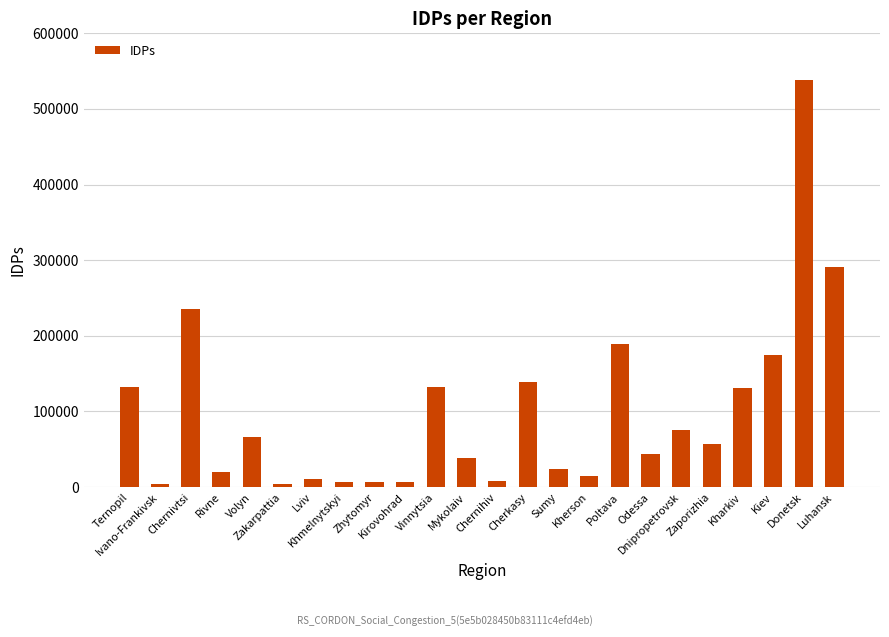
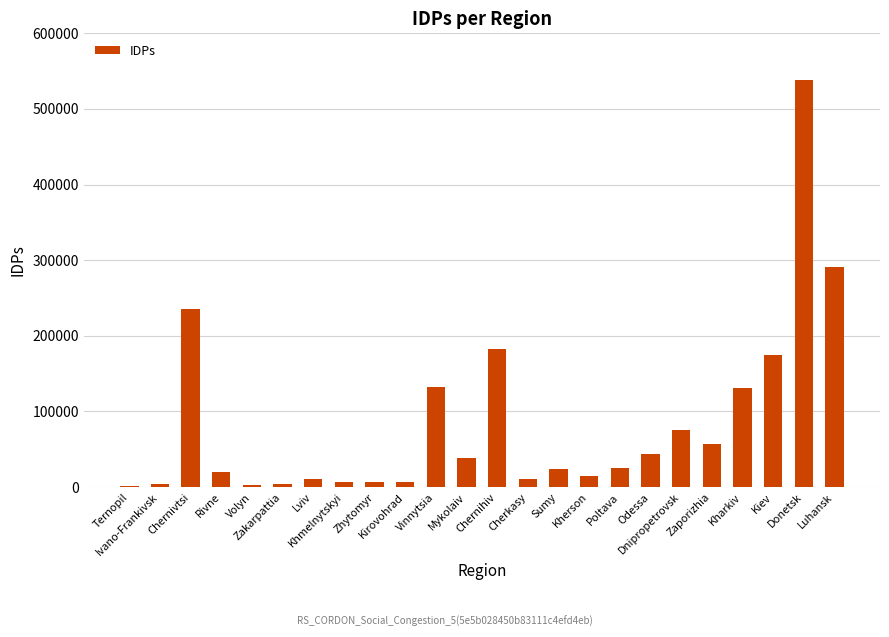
Ternopil: 130000 -> 0
Volyn: 70000 -> 0
Chernihiv: 10000 -> 180000
Cherkasy: 140000 -> 10000
Poltava: 190000 -> 30000
